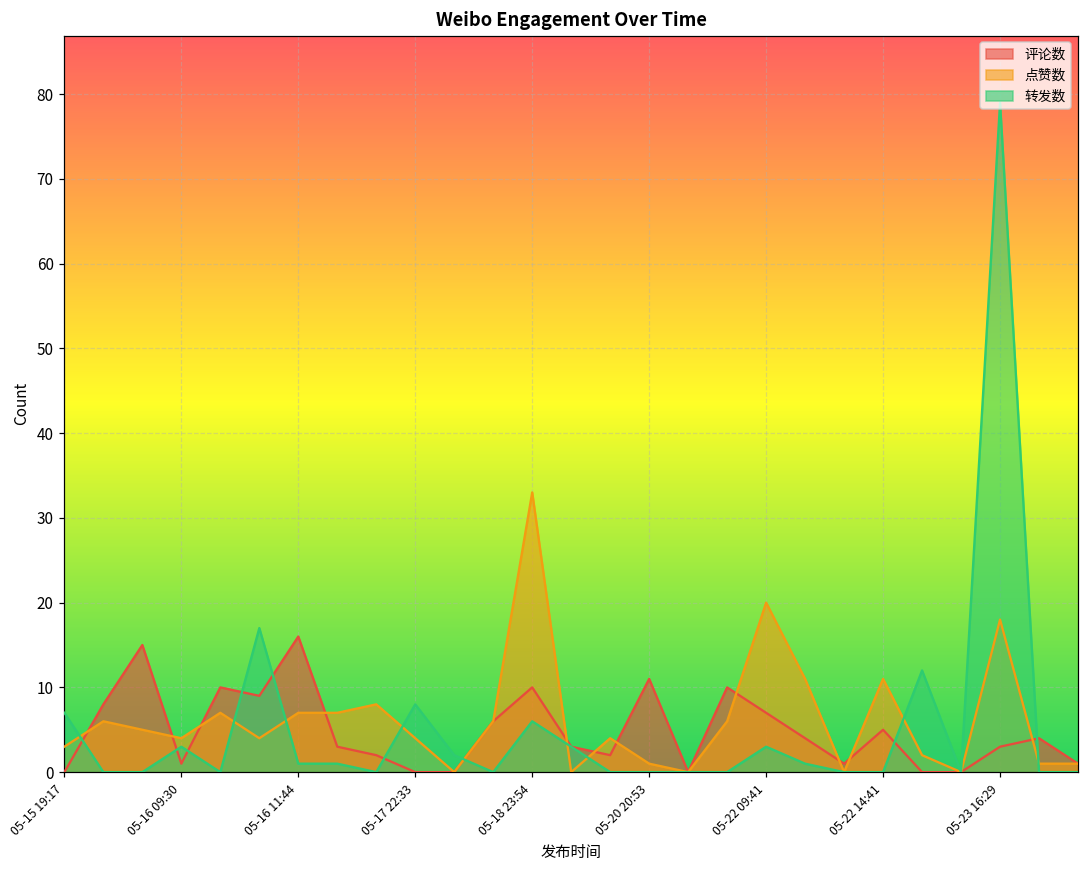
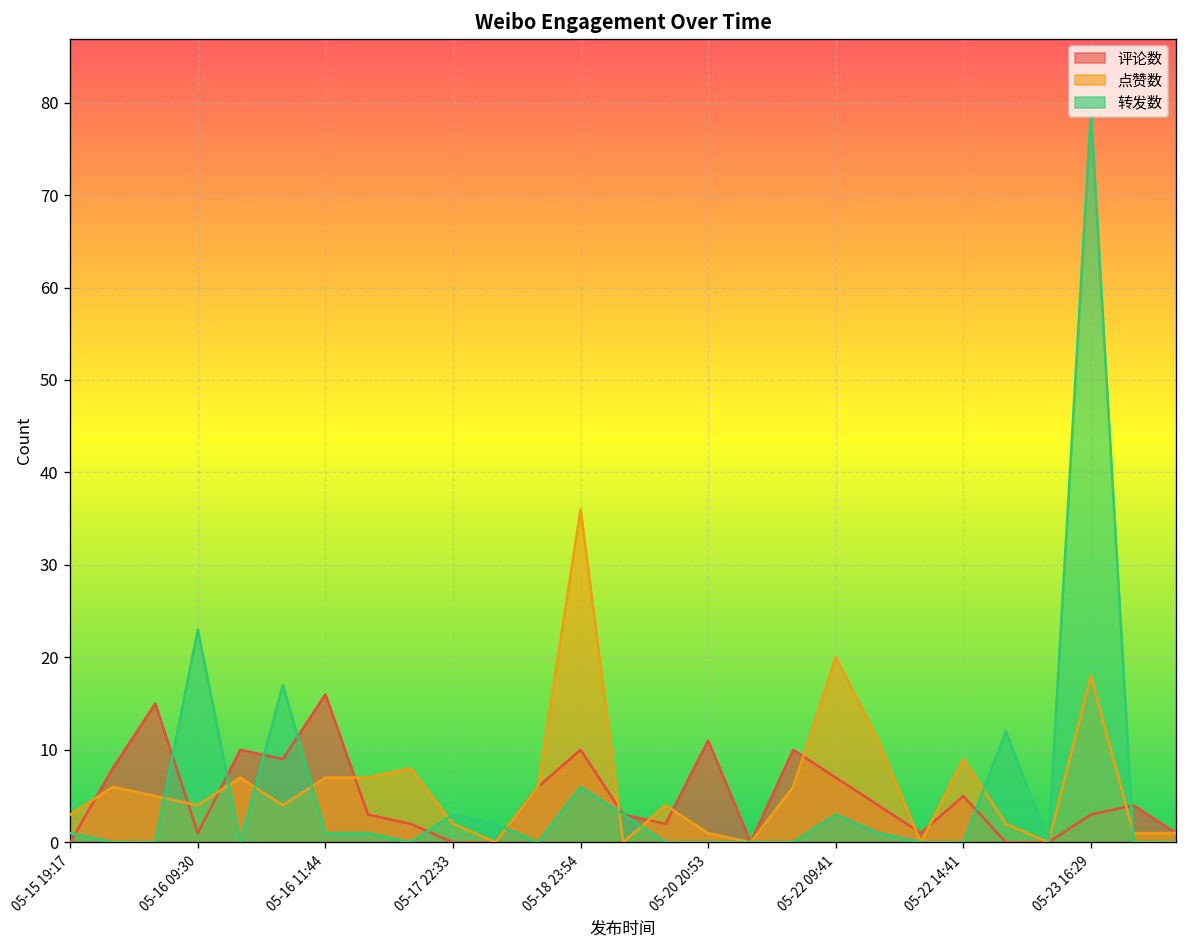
转发数, 05-15 19:17: 7 -> 1
转发数, 05-16 09:30: 3 -> 23
点赞数, 05-17 22:33: 4 -> 2
转发数, 05-17 22:33: 8 -> 3
点赞数, 05-18 23:54: 33 -> 36
点赞数, 05-22 14:41: 11 -> 9
